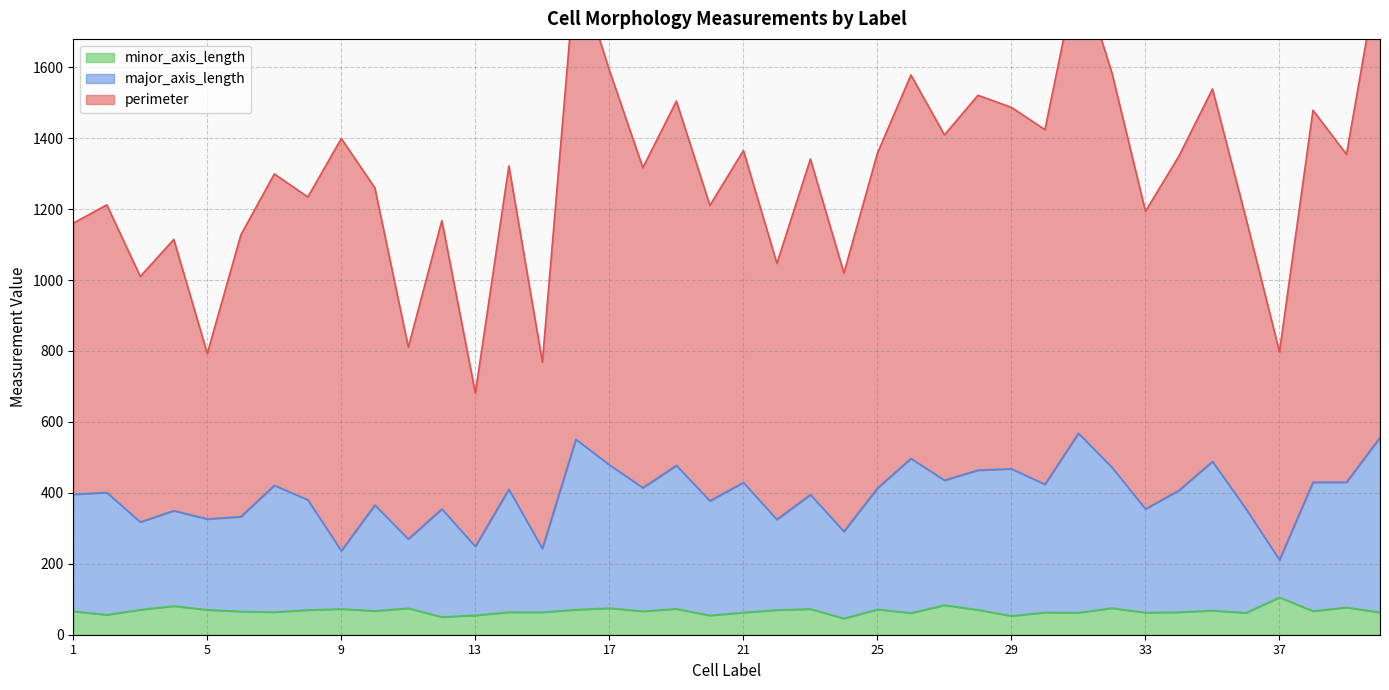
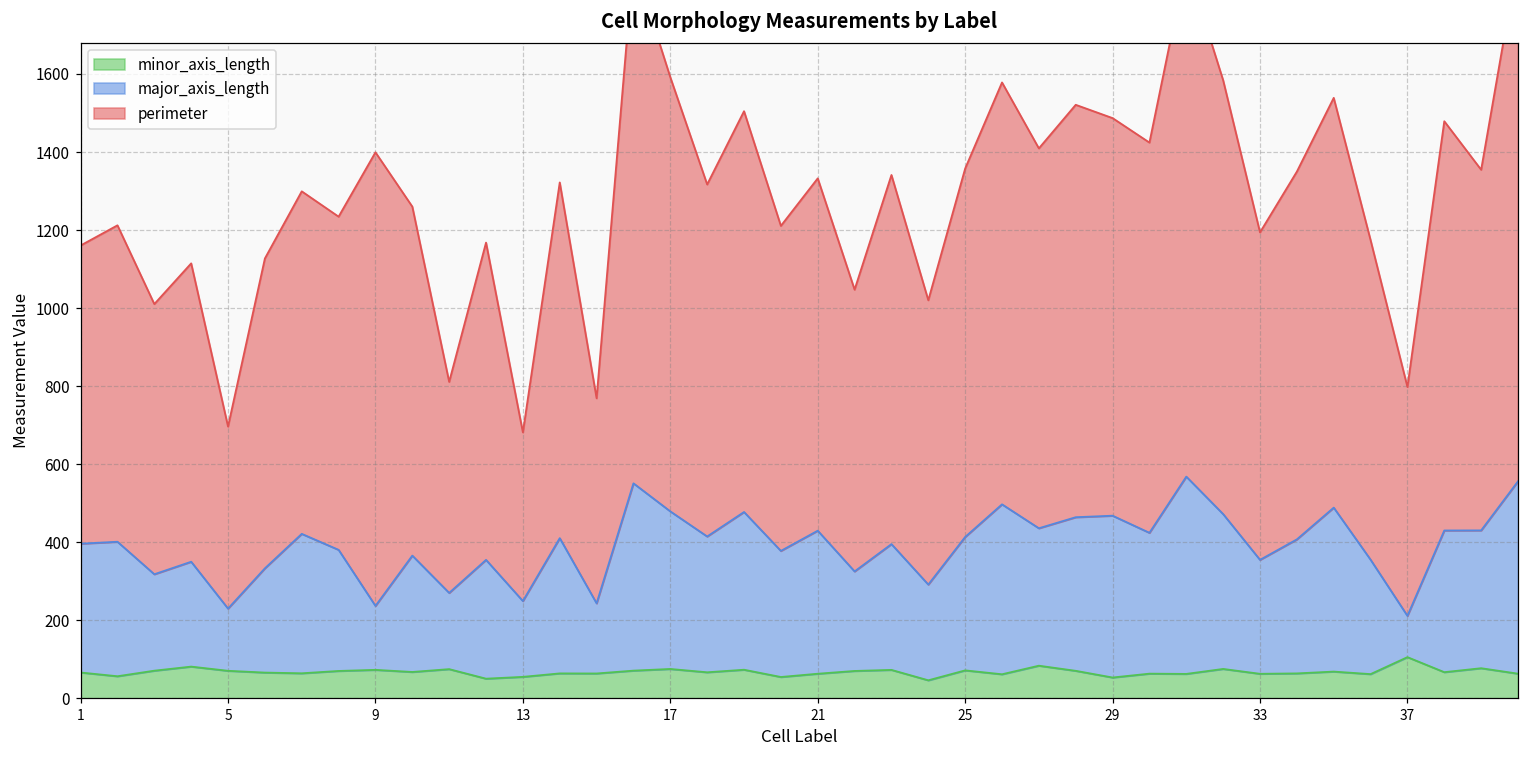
major_axis_length, 5: 260 -> 160
perimeter, 21: 940 -> 900
